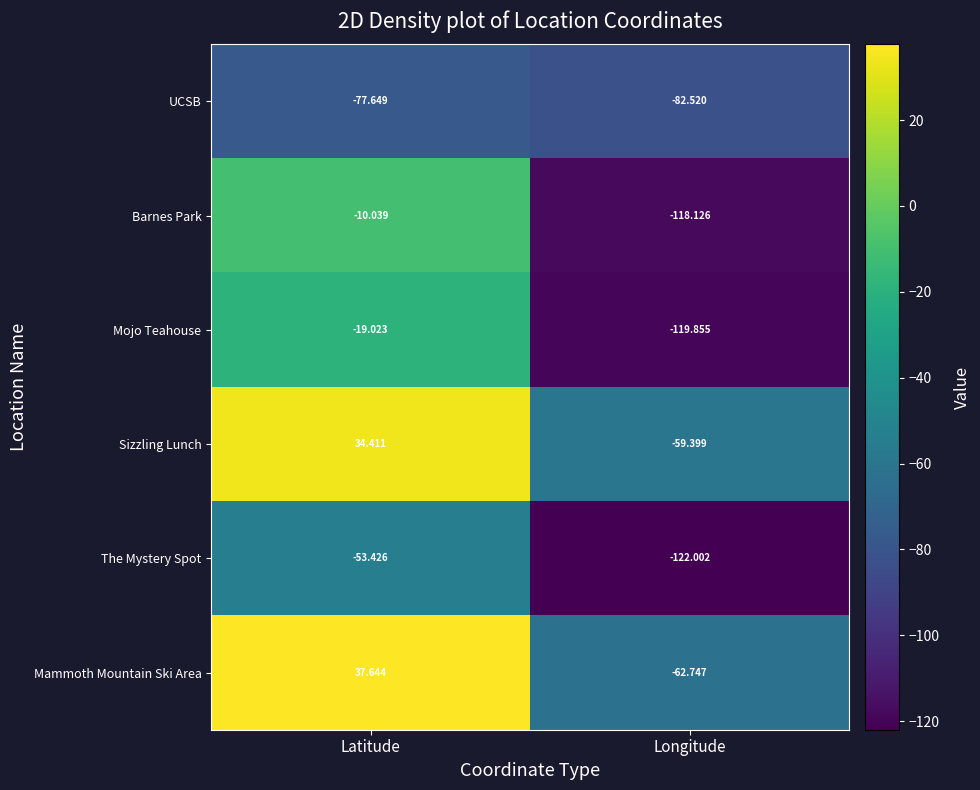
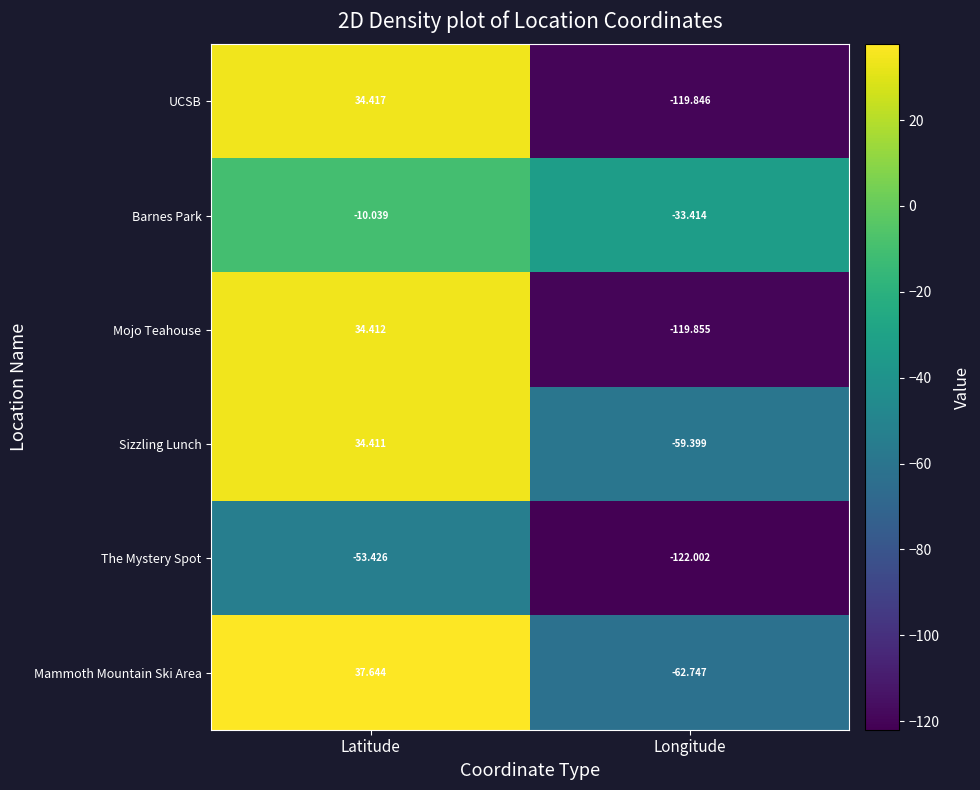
UCSB, Latitude: -77.649 -> 34.417
UCSB, Longitude: -82.520 -> -119.846
Barnes Park, Longitude: -118.126 -> -33.414
Mojo Teahouse, Latitude: -19.023 -> 34.412
